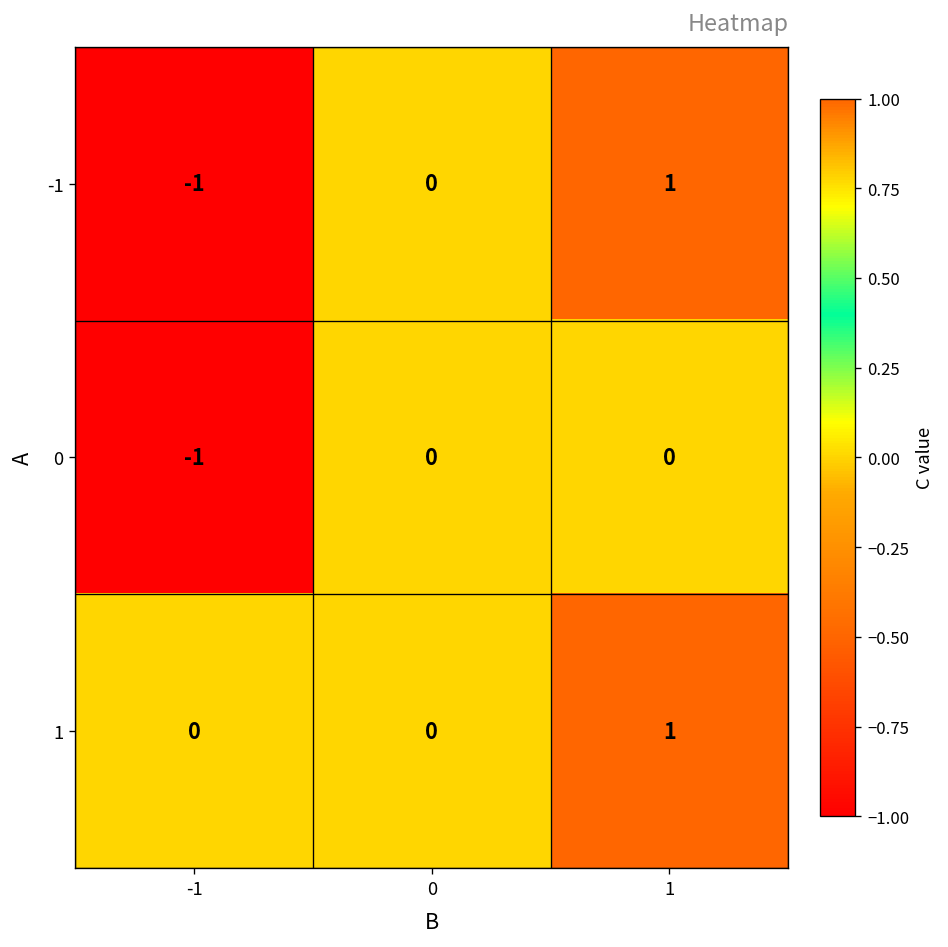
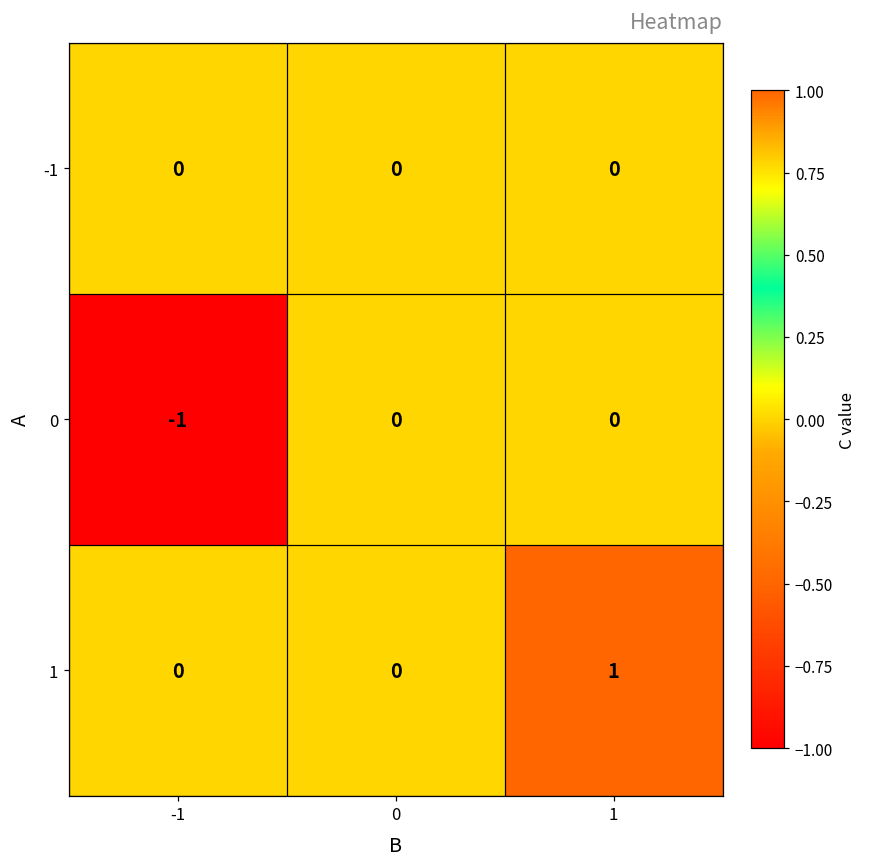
-1, -1: -1 -> 0
-1, 1: 1 -> 0
